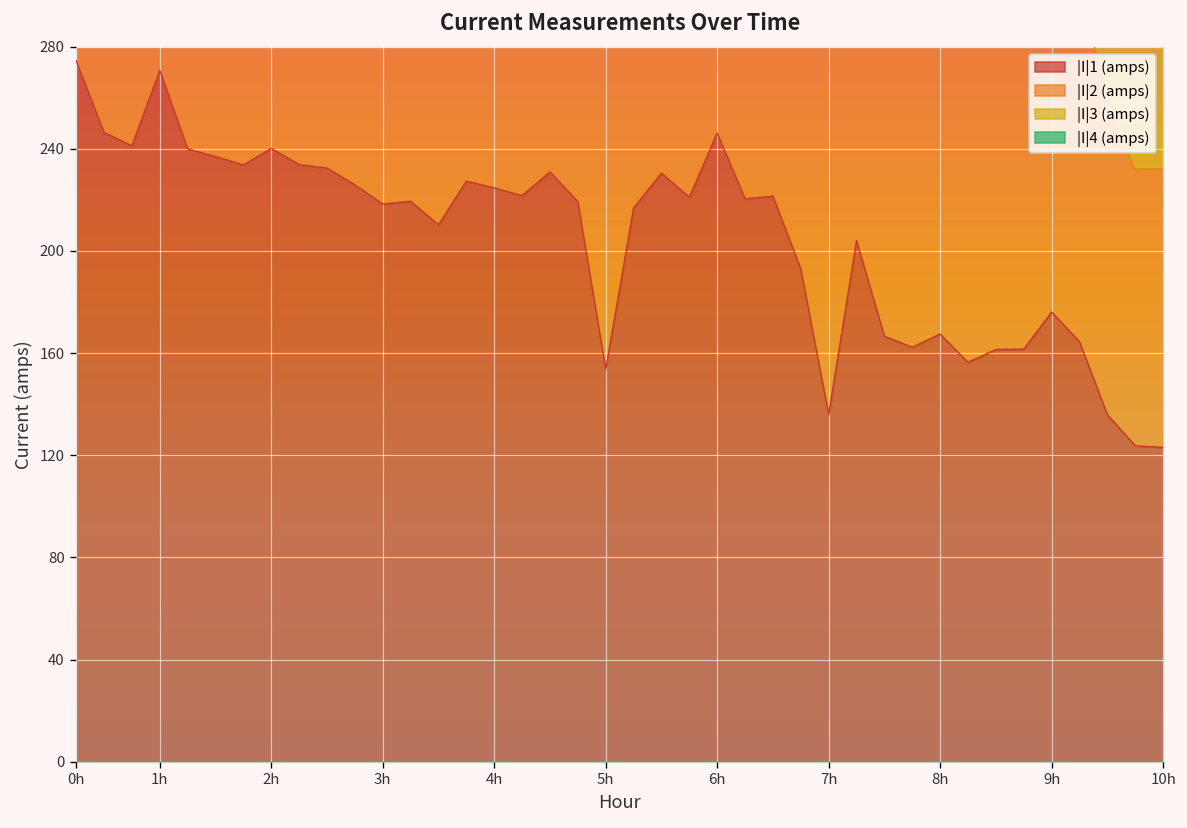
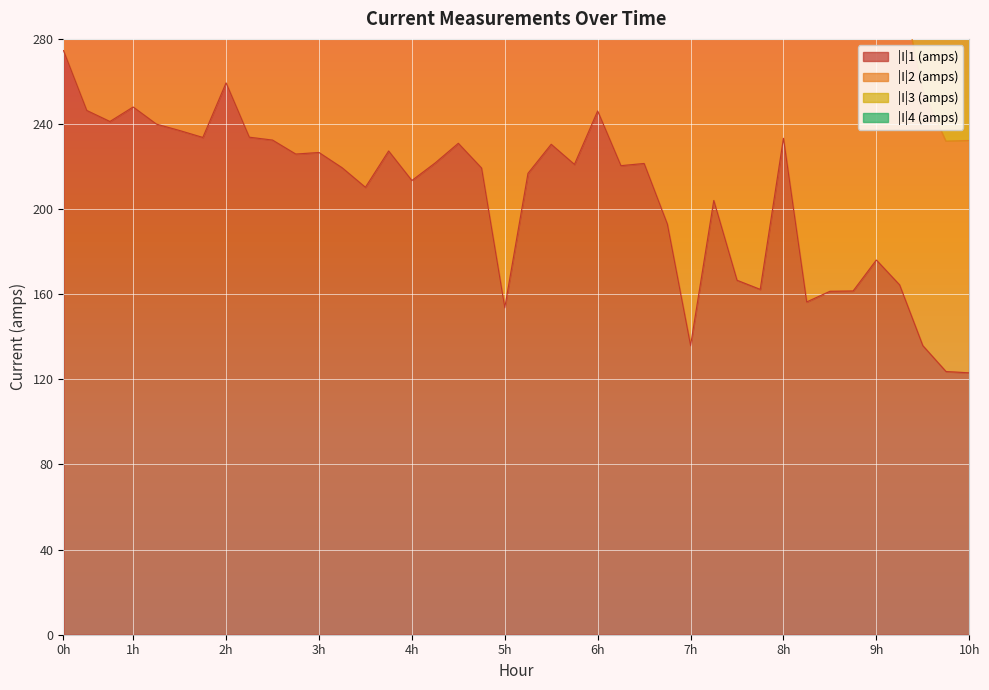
|I|1 (amps), 1h: 271 -> 248
|I|1 (amps), 2h: 240 -> 259
|I|1 (amps), 3h: 218 -> 227
|I|1 (amps), 4h: 225 -> 213
|I|1 (amps), 8h: 167 -> 233
